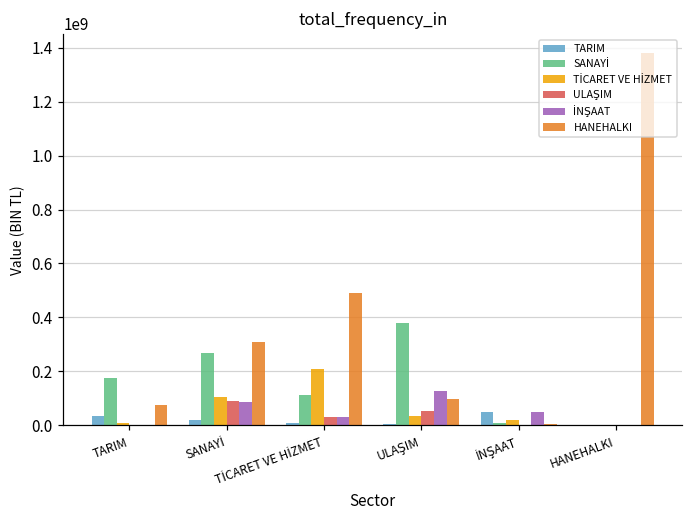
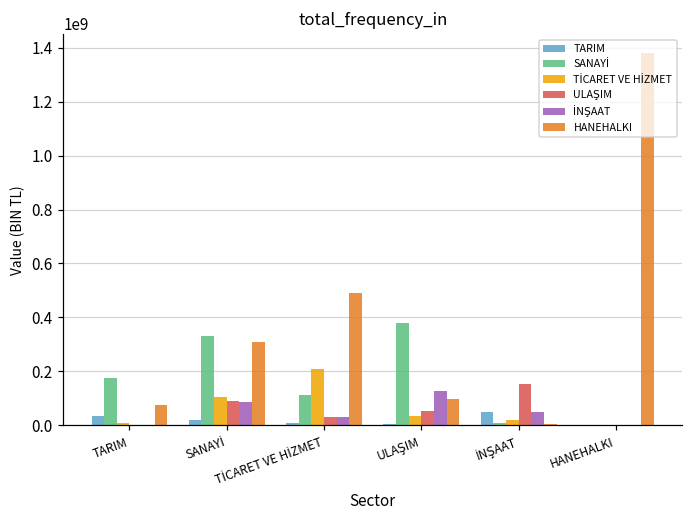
SANAYİ, SANAYİ: 270000000 -> 330000000
ULAŞIM, İNŞAAT: 0 -> 150000000
